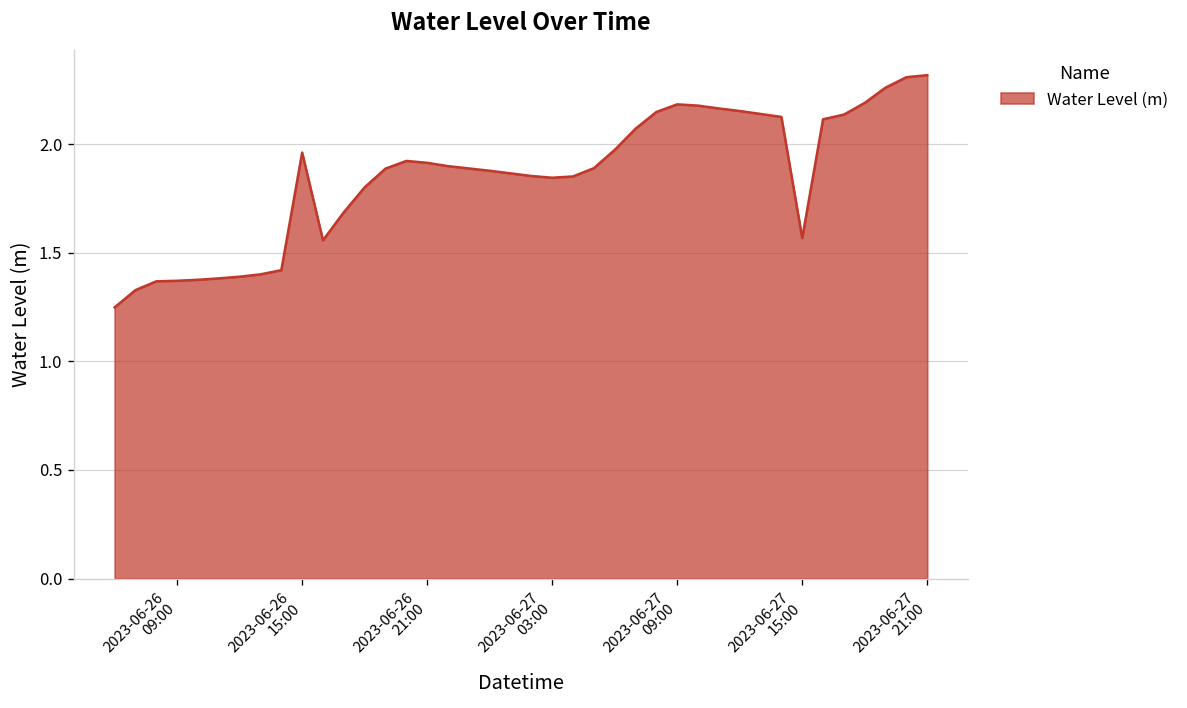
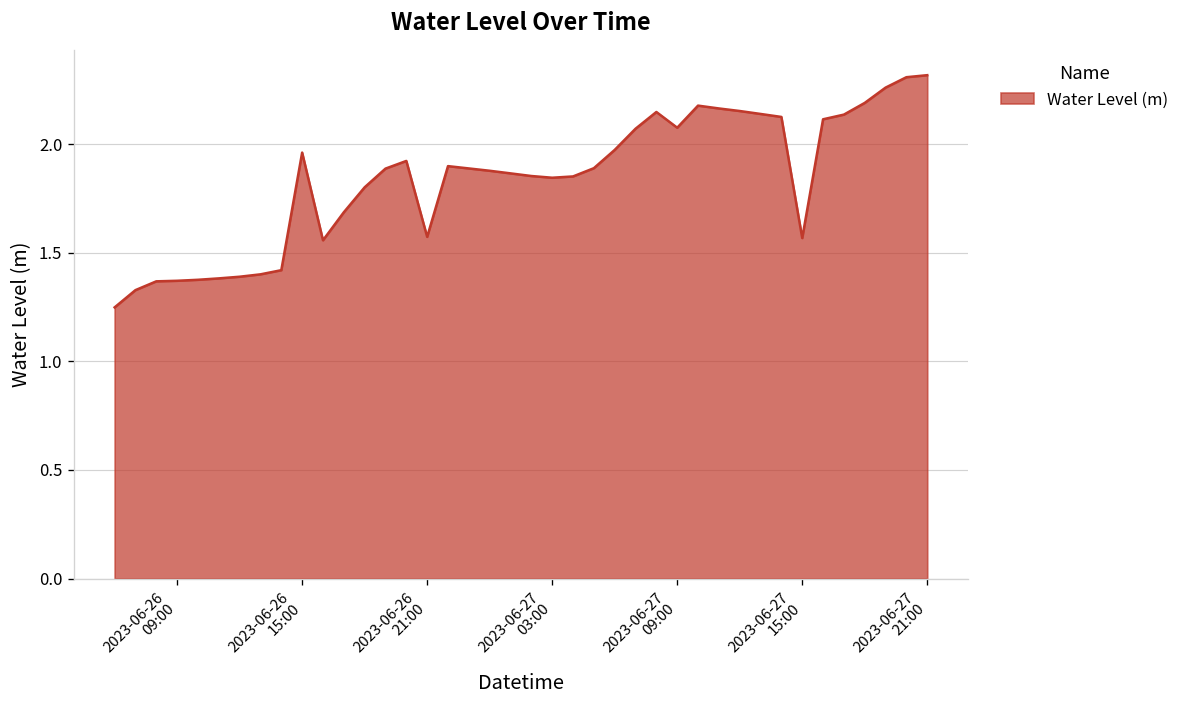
2023-06-26 21:00: 1.91 -> 1.57
2023-06-27 09:00: 2.18 -> 2.08
